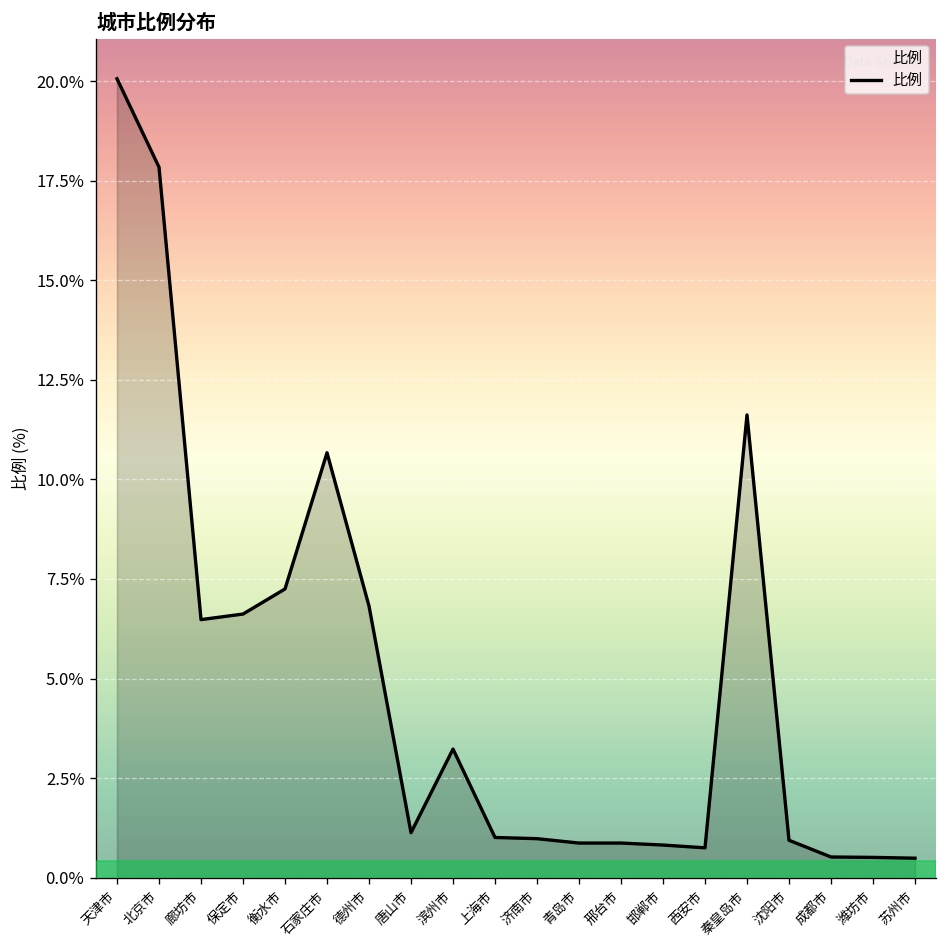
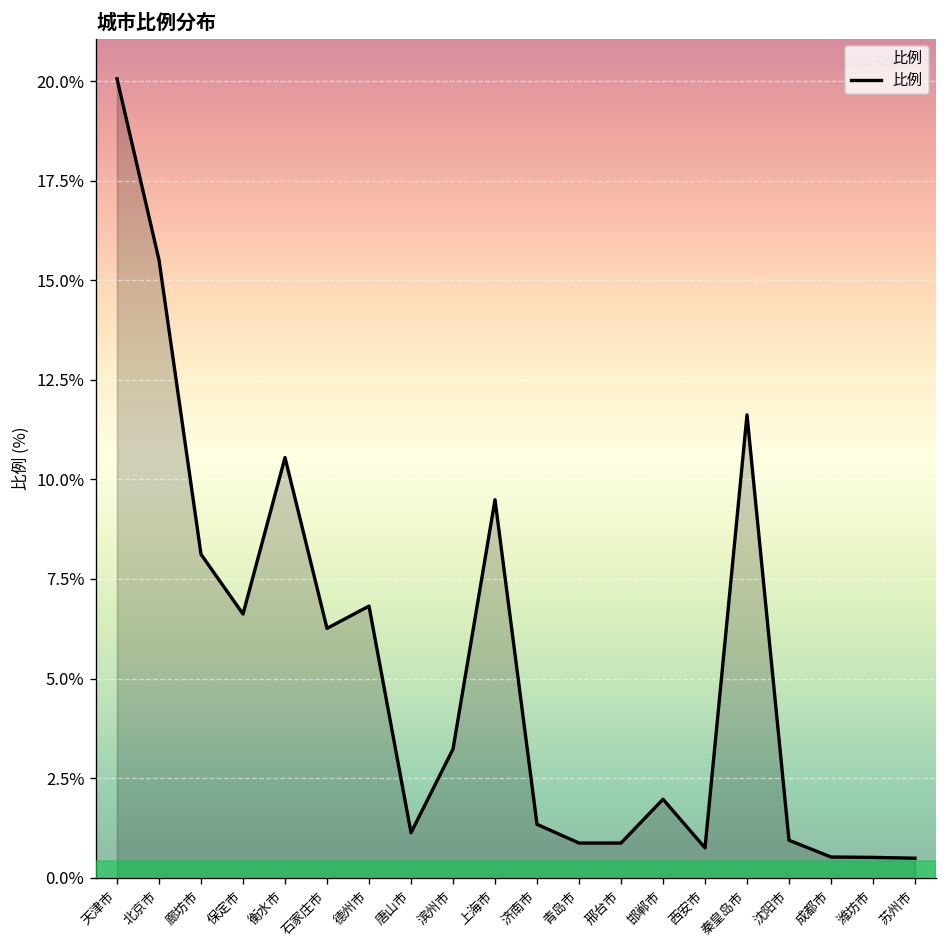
北京市: 17.8% -> 15.5%
廊坊市: 6.5% -> 8.1%
衡水市: 7.3% -> 10.6%
石家庄市: 10.7% -> 6.3%
上海市: 1.0% -> 9.5%
济南市: 1.0% -> 1.3%
邯郸市: 0.8% -> 2.0%
